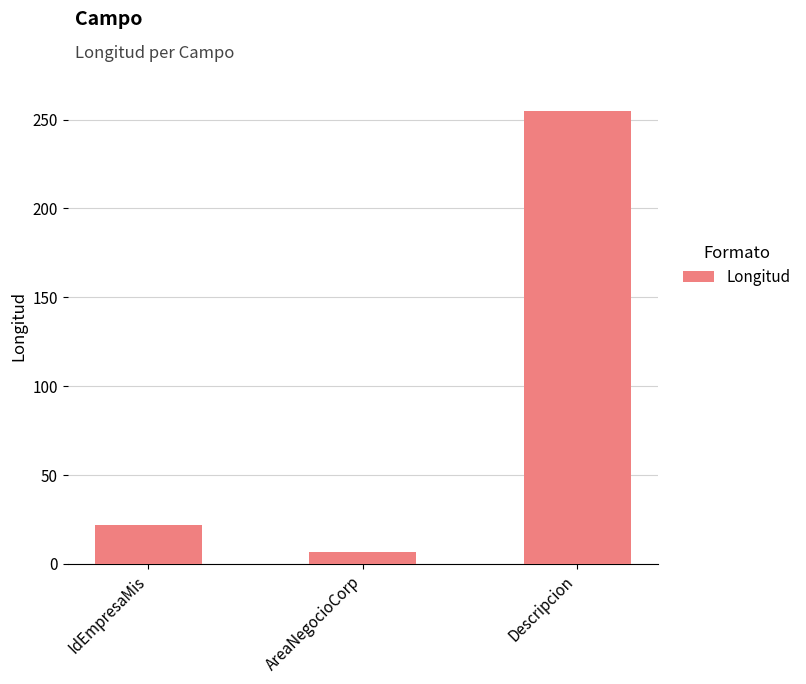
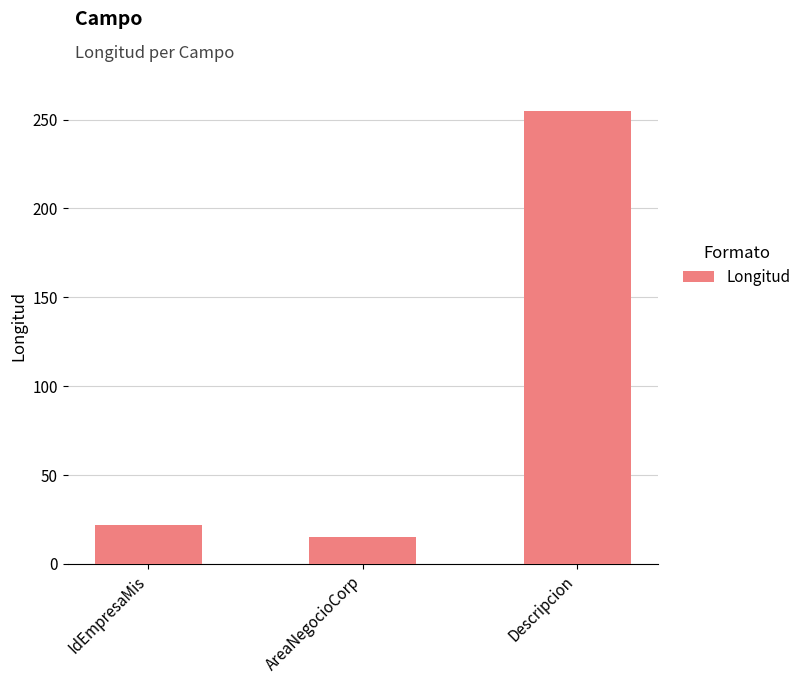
AreaNegocioCorp: 7 -> 15
